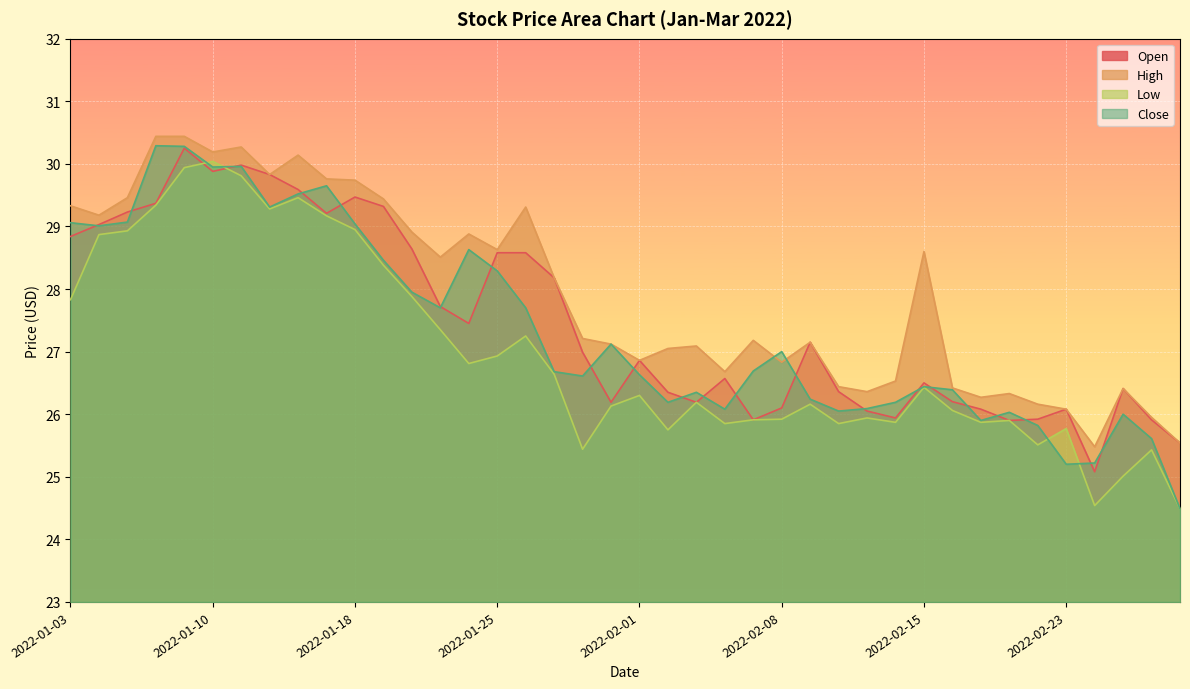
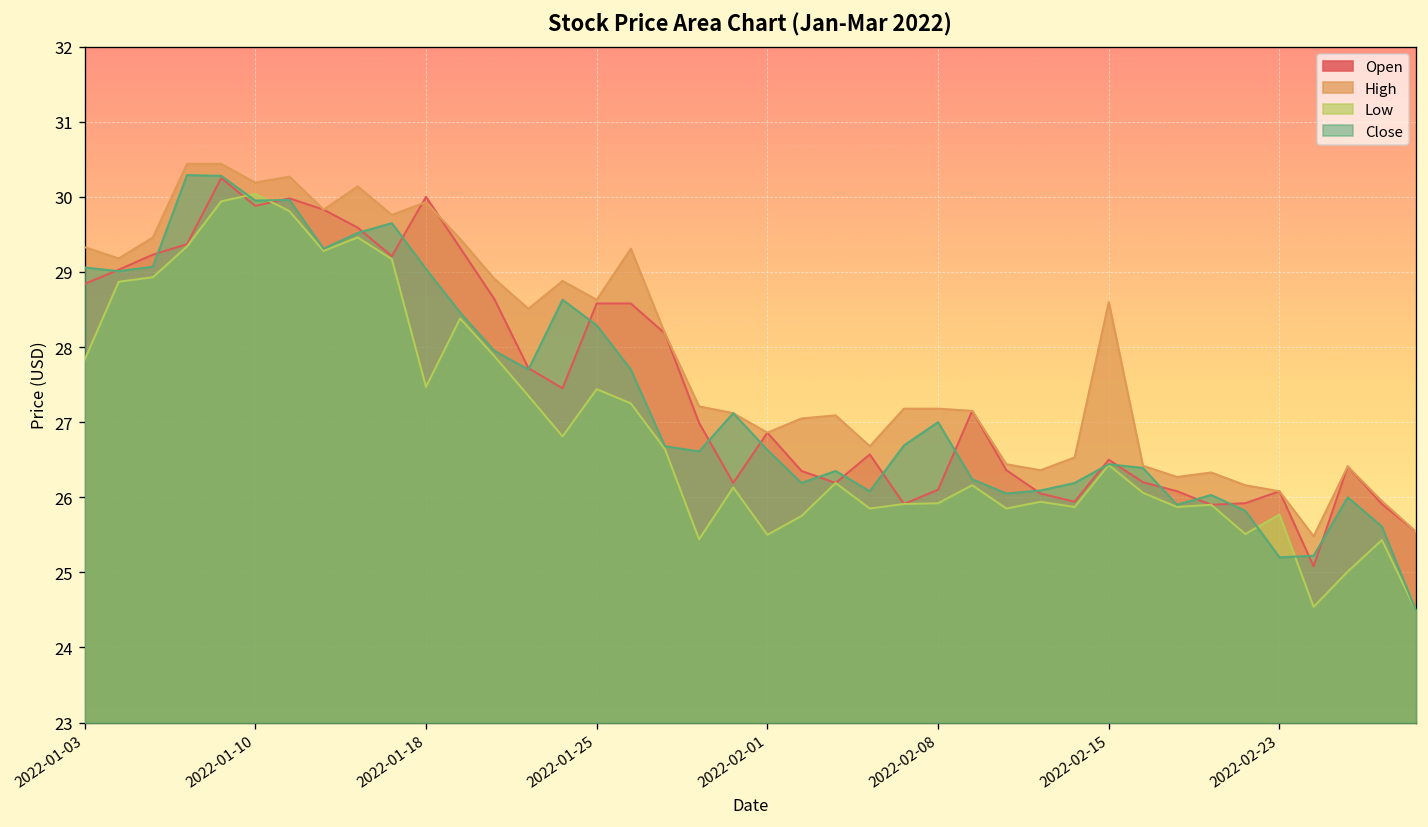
Open, 2022-01-18: 29.5 -> 30.0
High, 2022-01-18: 29.7 -> 29.9
Low, 2022-01-18: 29.0 -> 27.5
Low, 2022-01-25: 26.9 -> 27.4
Low, 2022-02-01: 26.3 -> 25.5
High, 2022-02-08: 26.8 -> 27.2
